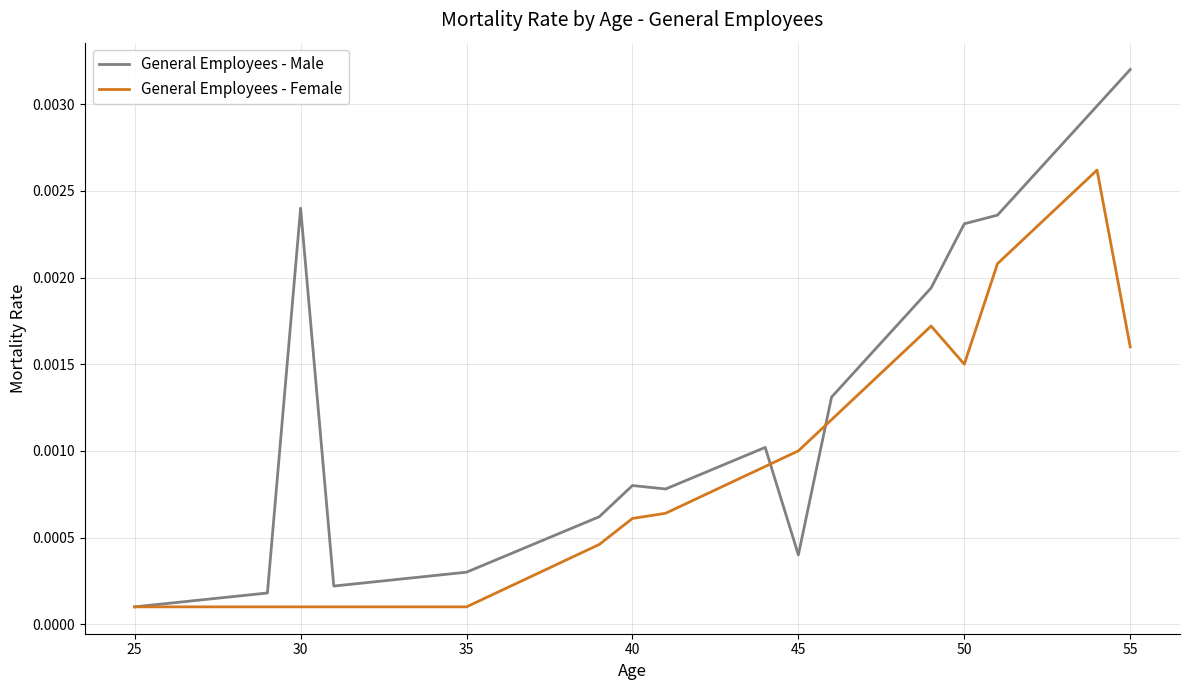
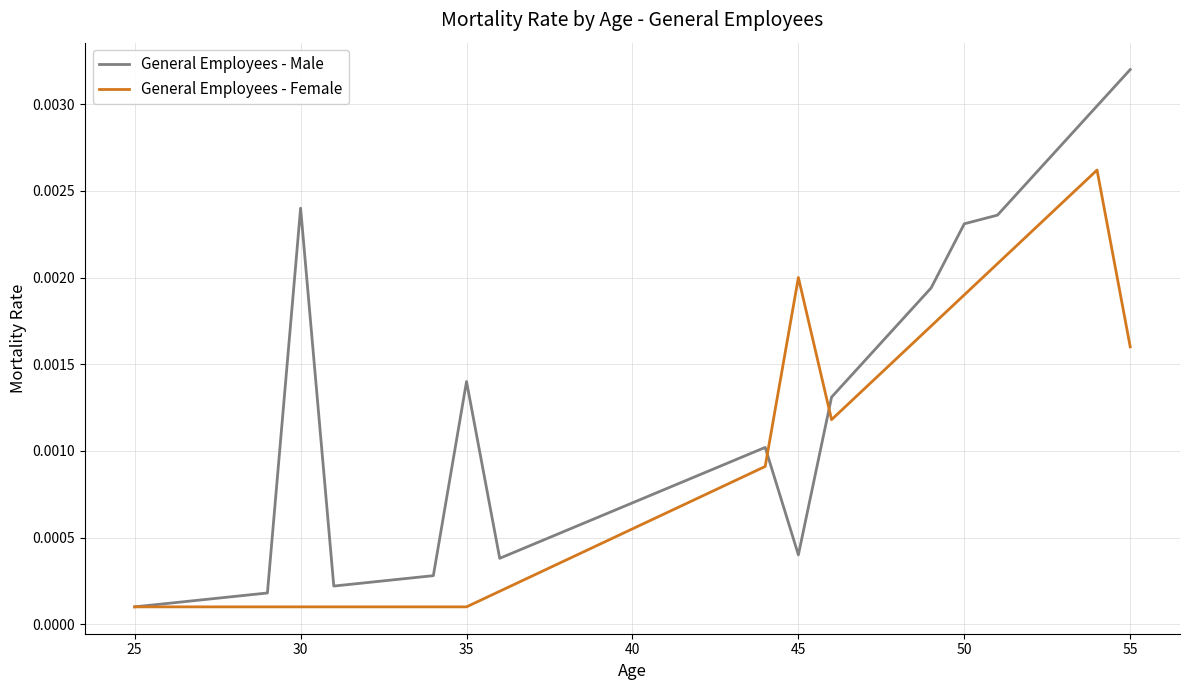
General Employees - Male, 35: 0.0003 -> 0.0014
General Employees - Male, 40: 0.0008 -> 0.0007
General Employees - Female, 40: 0.00061 -> 0.00055
General Employees - Female, 45: 0.001 -> 0.002
General Employees - Female, 50: 0.0015 -> 0.0019
